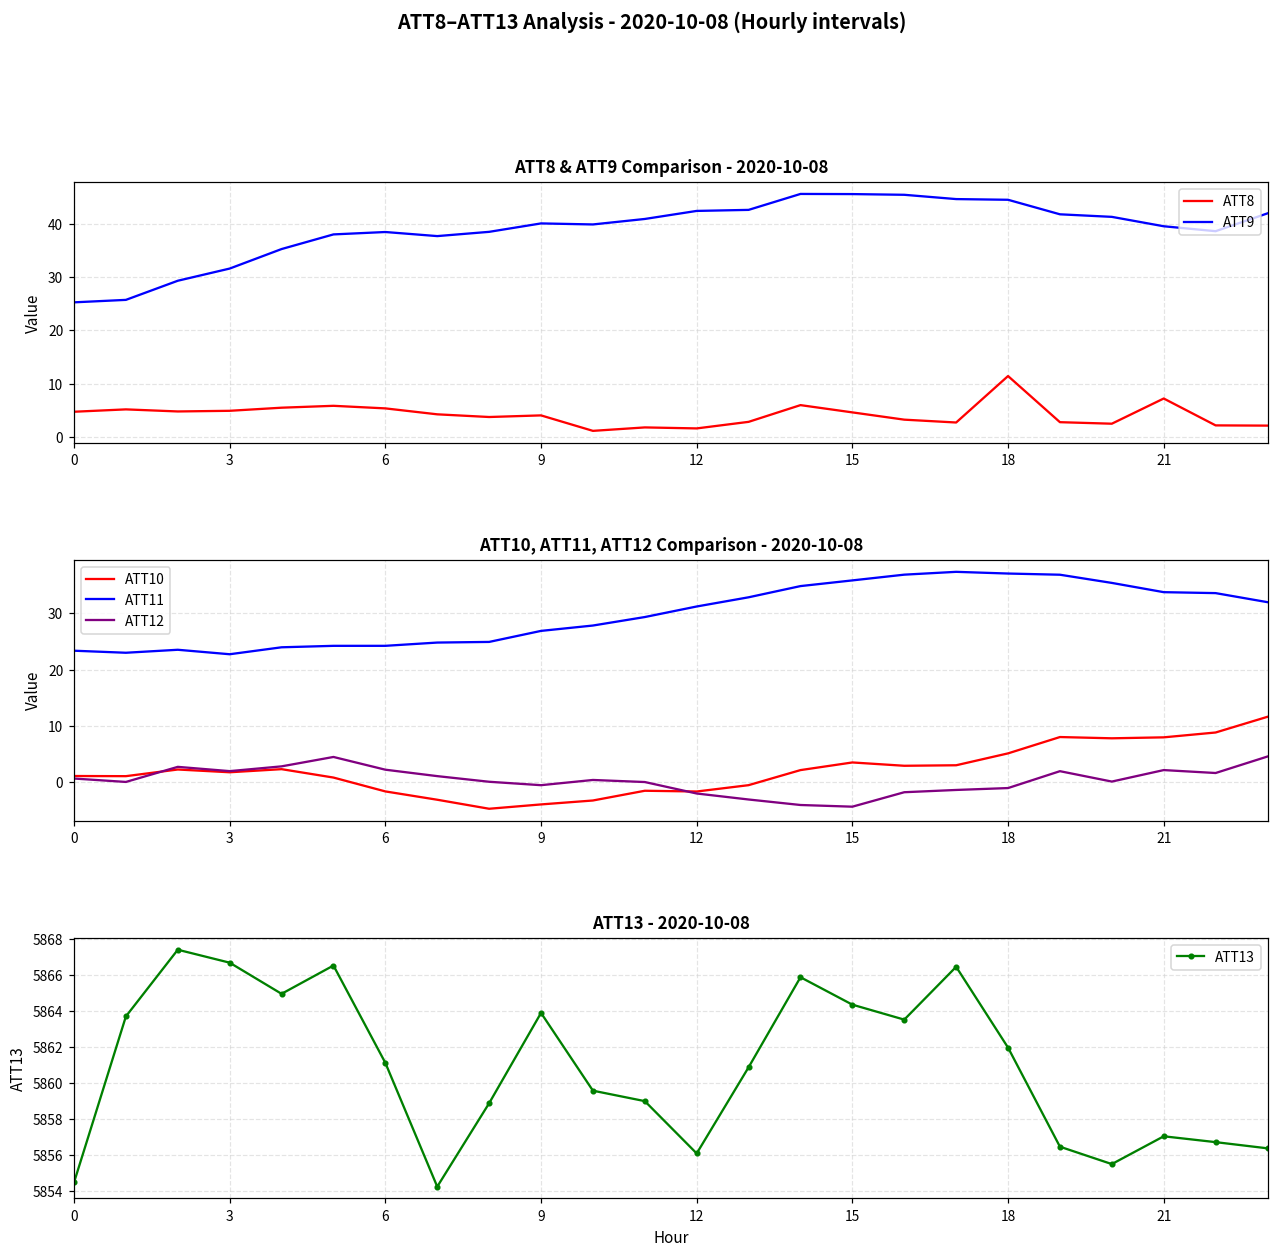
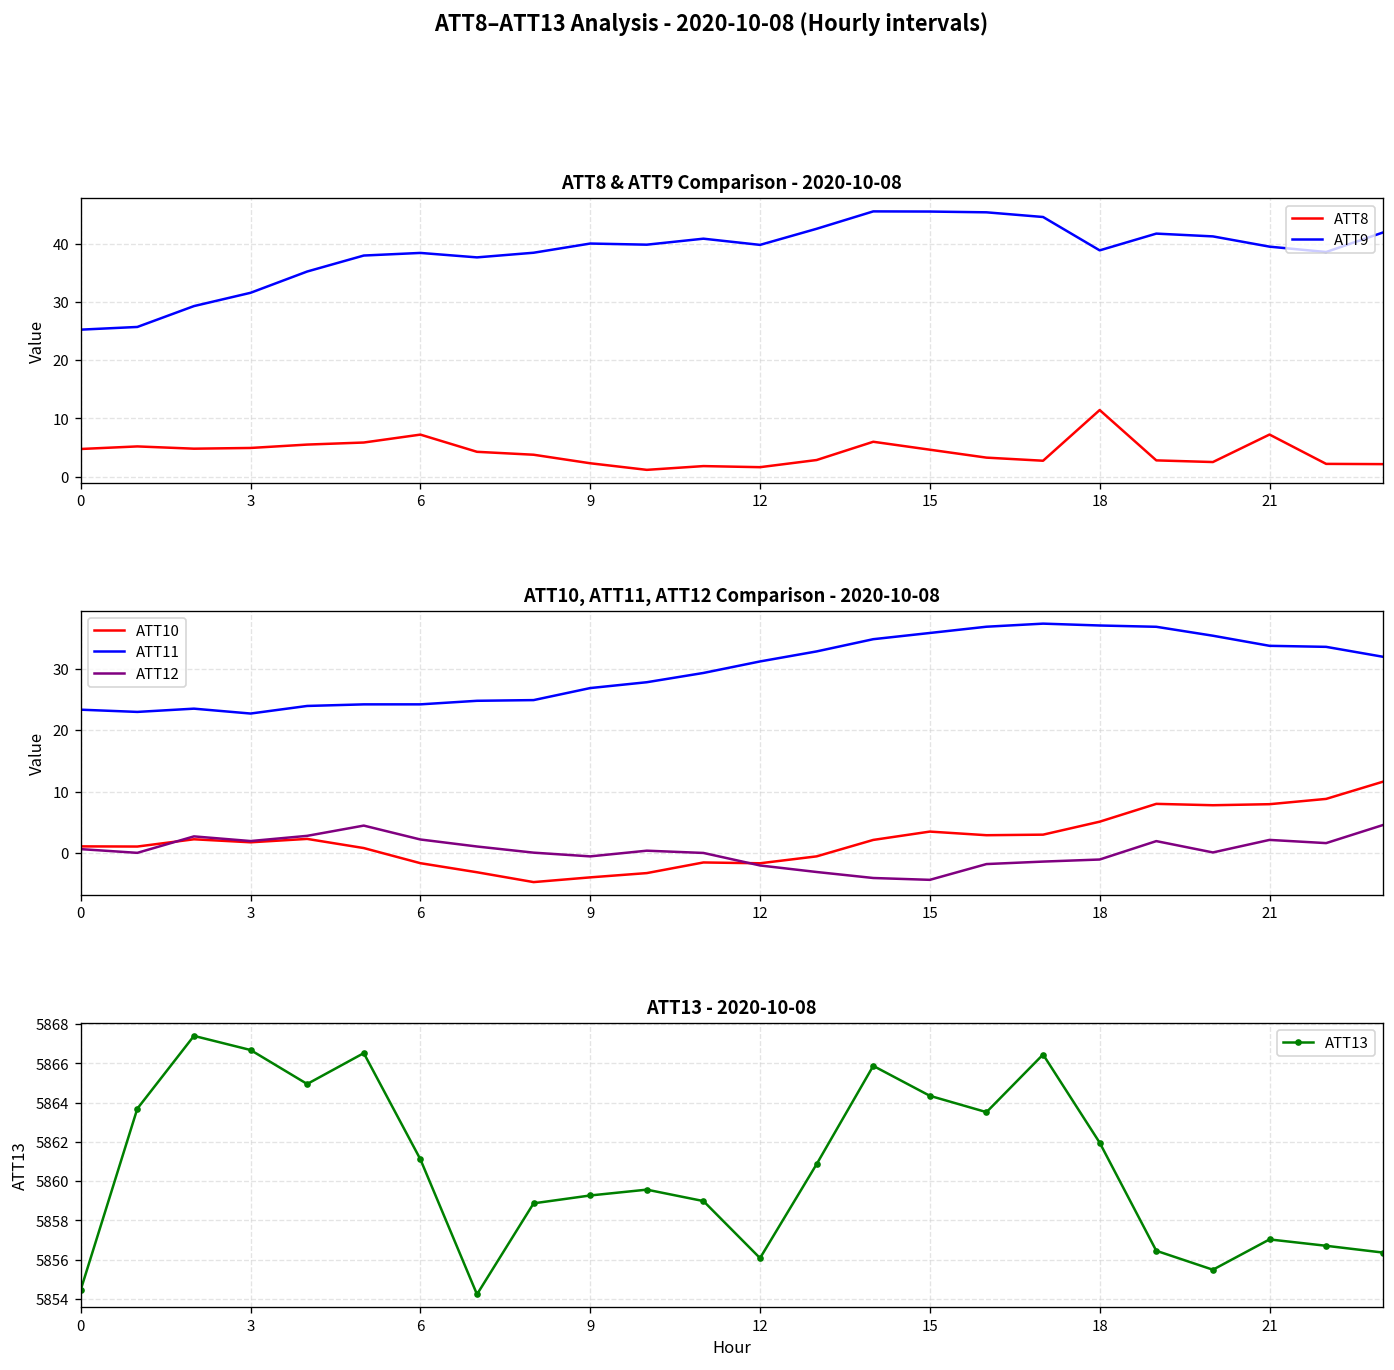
ATT8 & ATT9 Comparison - 2020-10-08, ATT8, 6: 5 -> 7
ATT8 & ATT9 Comparison - 2020-10-08, ATT8, 9: 4 -> 2
ATT8 & ATT9 Comparison - 2020-10-08, ATT9, 12: 42 -> 40
ATT8 & ATT9 Comparison - 2020-10-08, ATT9, 18: 44 -> 39
ATT13 - 2020-10-08, 9: 5863.9 -> 5859.3
